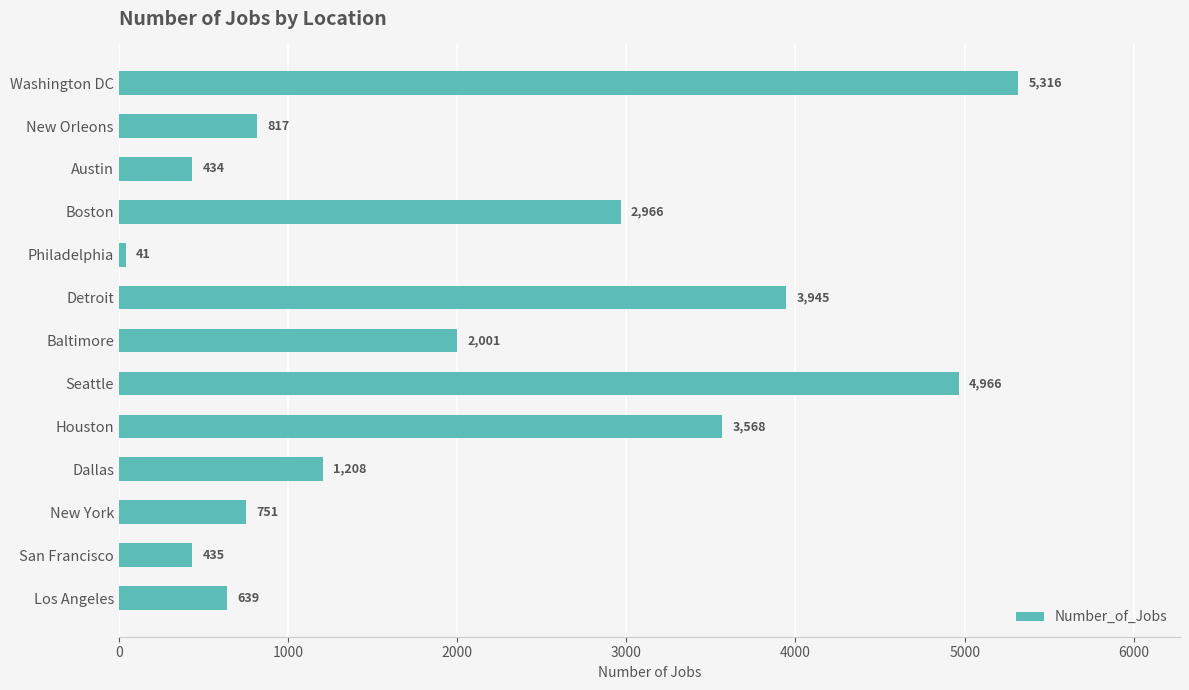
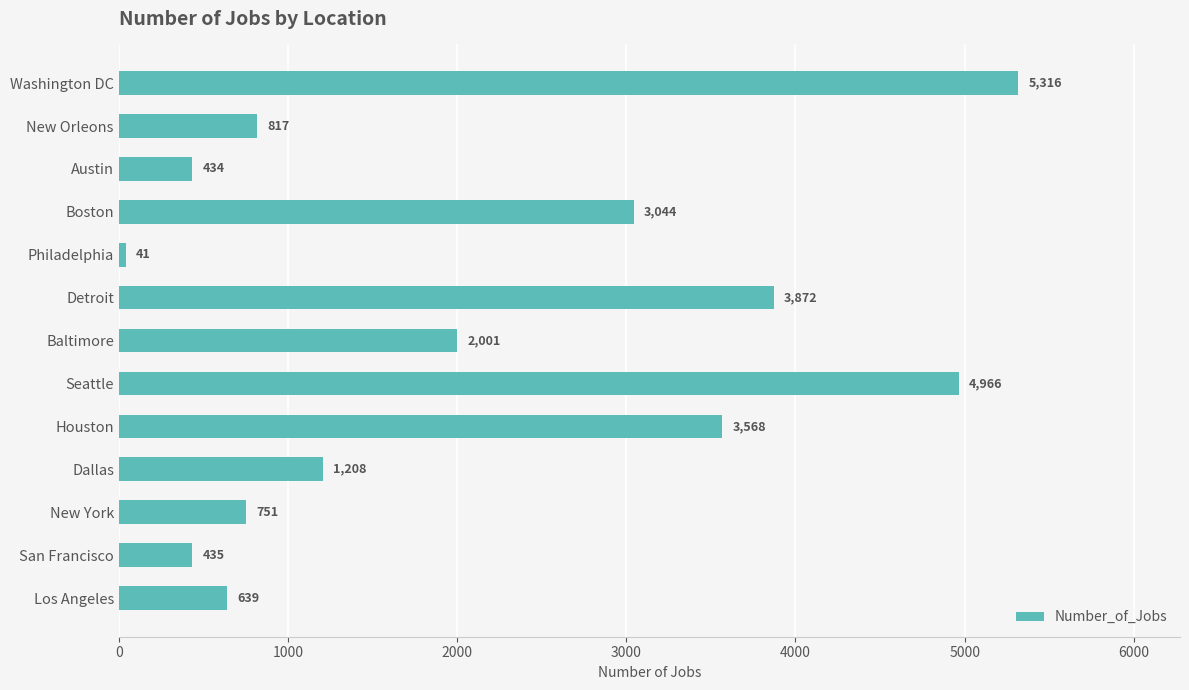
Boston: 2,966 -> 3,044
Detroit: 3,945 -> 3,872
